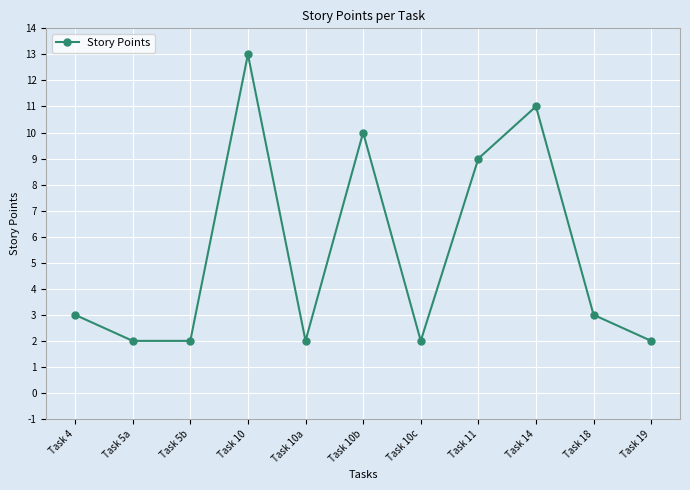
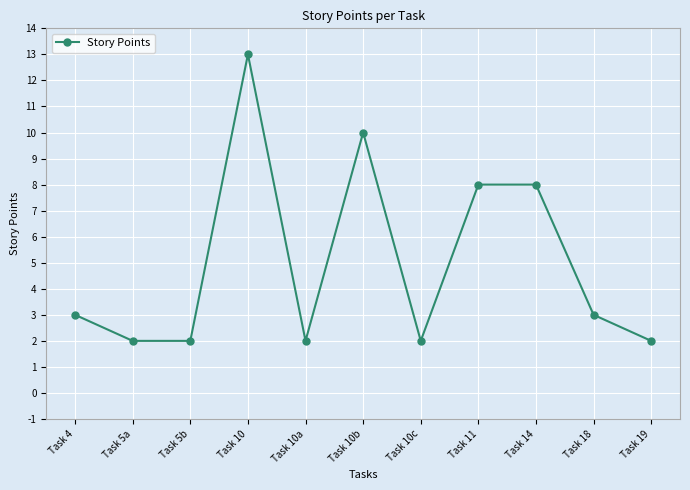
Task 11: 9 -> 8
Task 14: 11 -> 8
